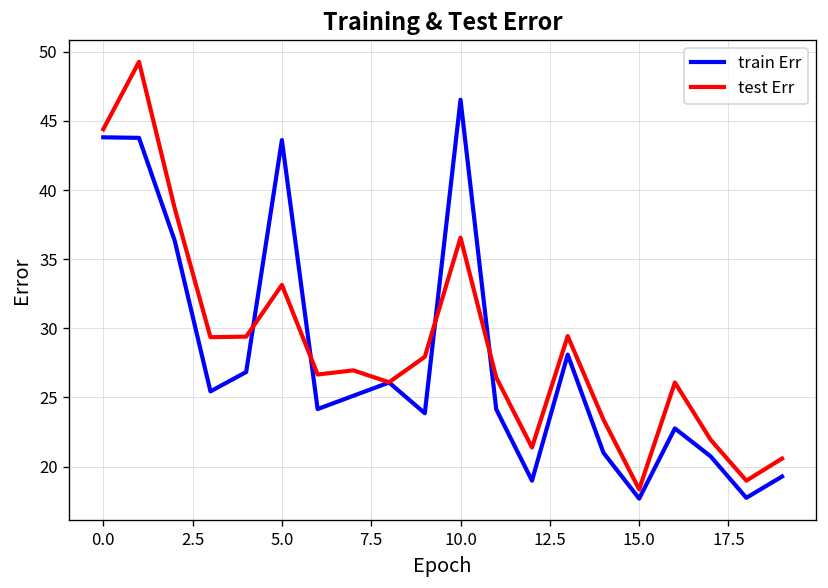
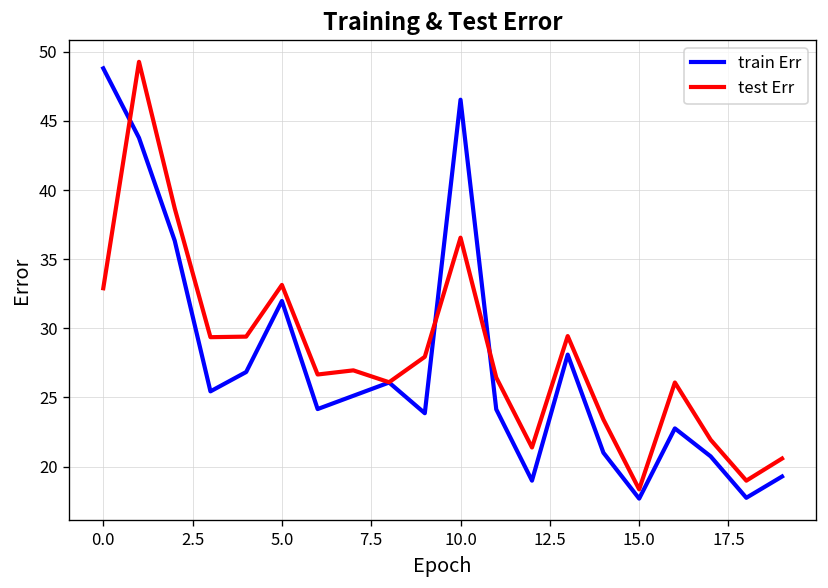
train Err, 0.0: 43.8 -> 48.8
test Err, 0.0: 44.4 -> 32.9
train Err, 5.0: 43.6 -> 32.0
